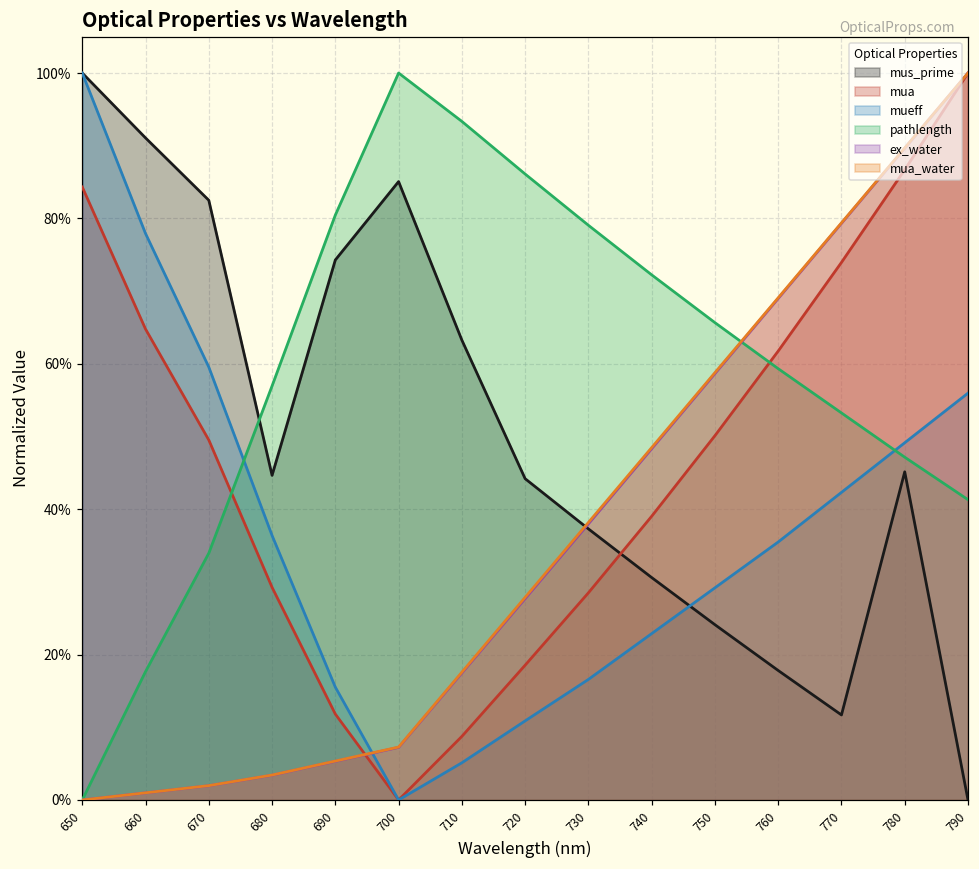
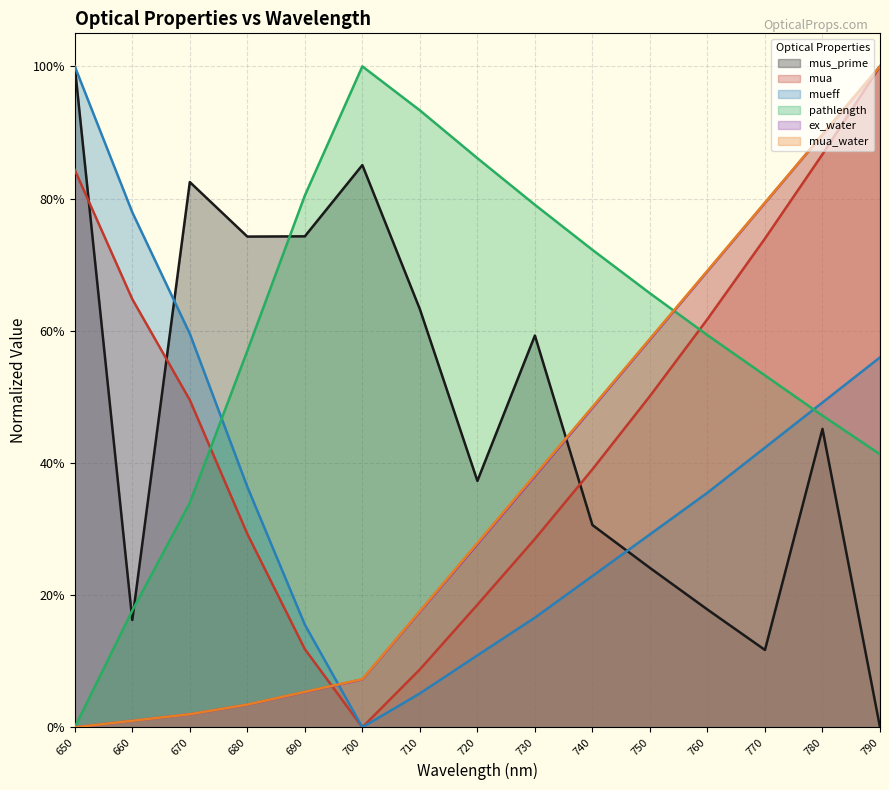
mus_prime, 660: 91% -> 16%
mus_prime, 680: 45% -> 74%
mus_prime, 720: 44% -> 37%
mus_prime, 730: 37% -> 59%
